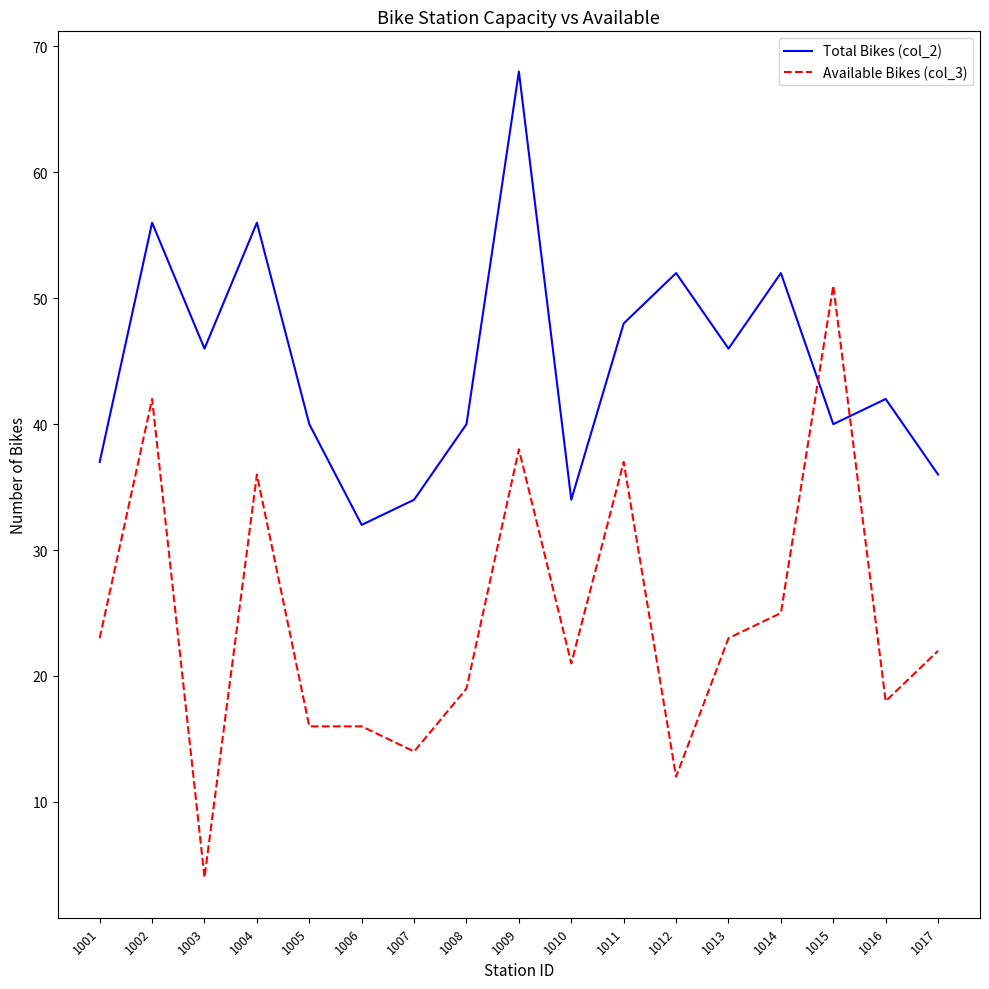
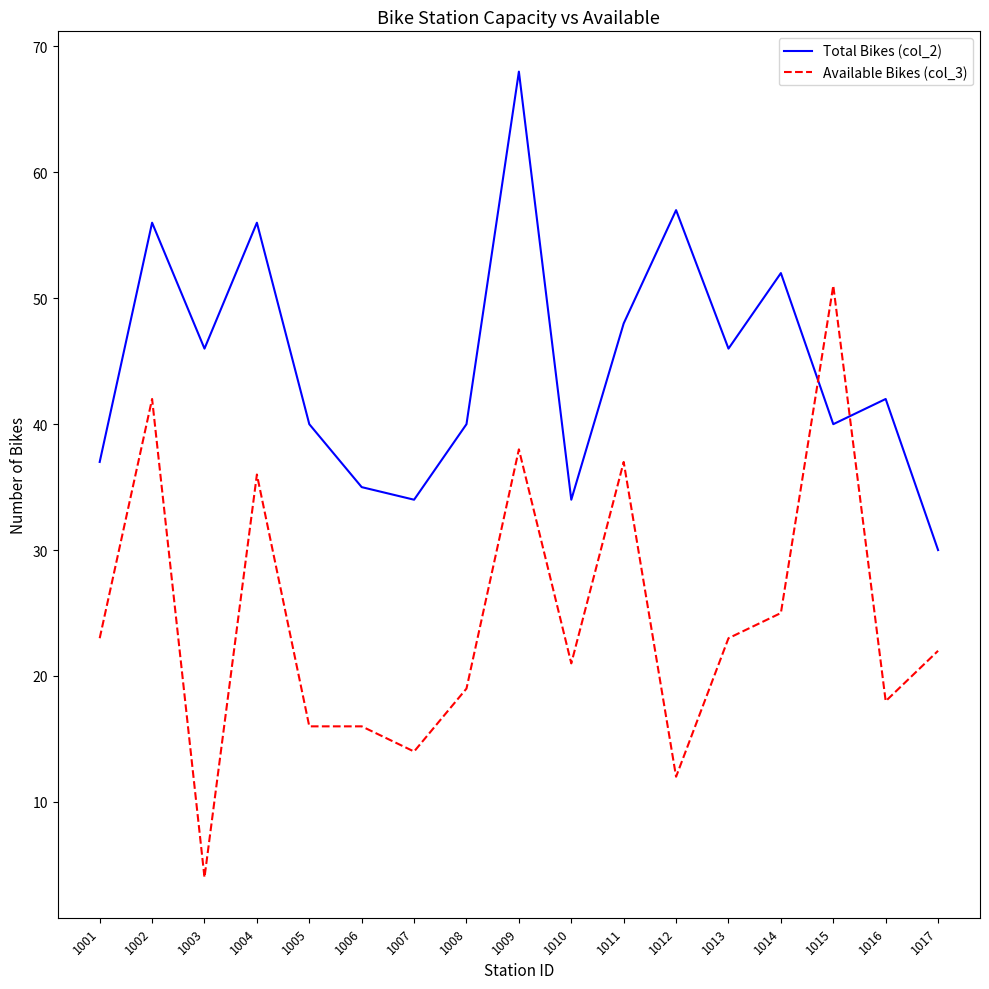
Total Bikes (col_2), 1006: 32 -> 35
Total Bikes (col_2), 1012: 52 -> 57
Total Bikes (col_2), 1017: 36 -> 30
